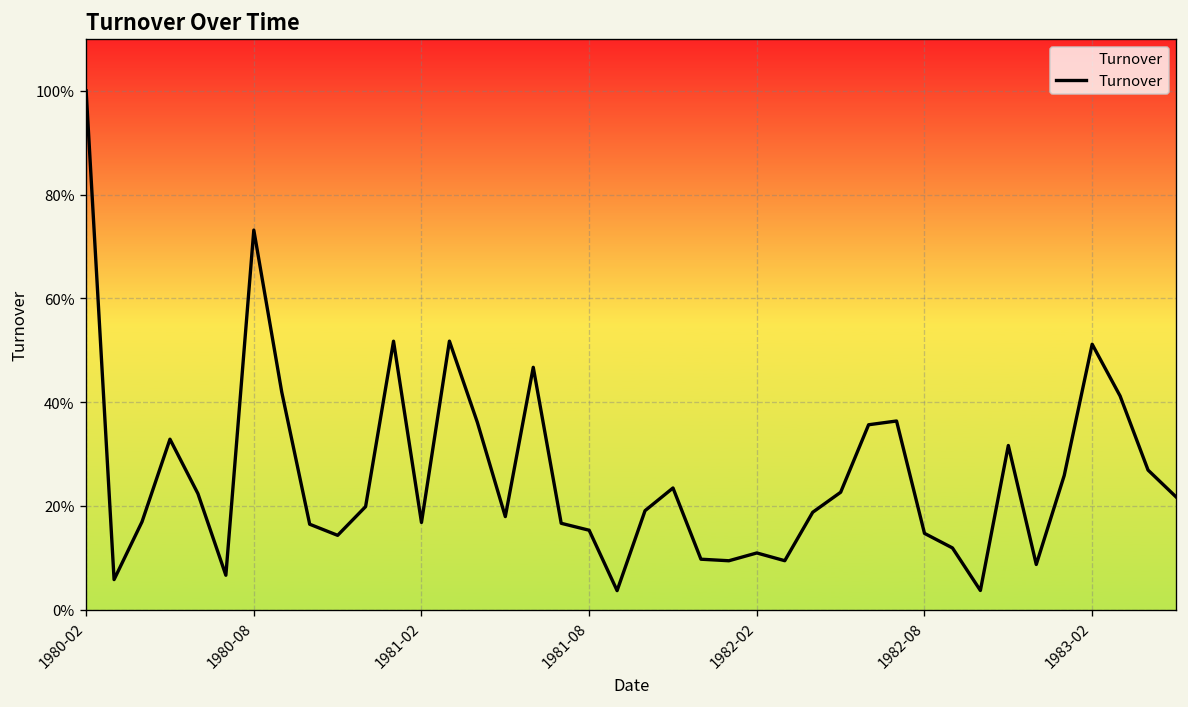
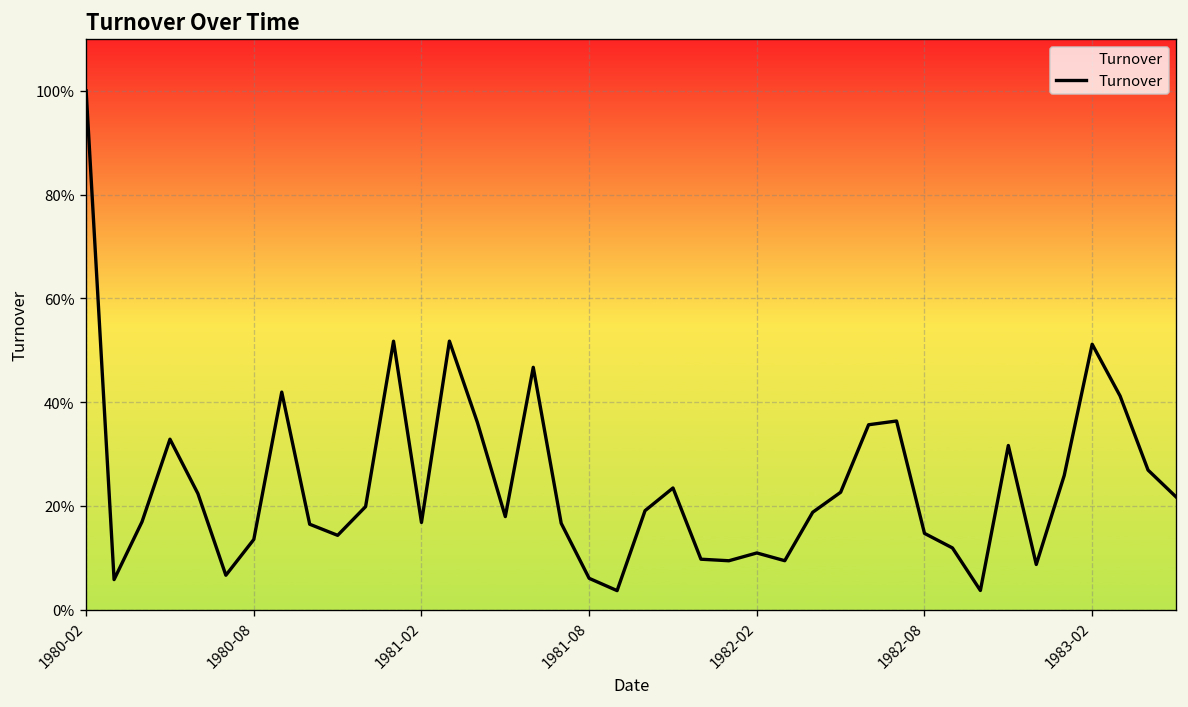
1980-08: 73% -> 14%
1981-08: 15% -> 6%
